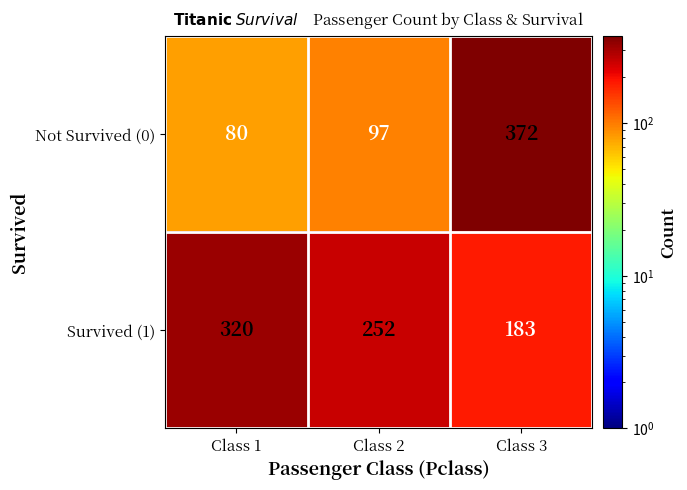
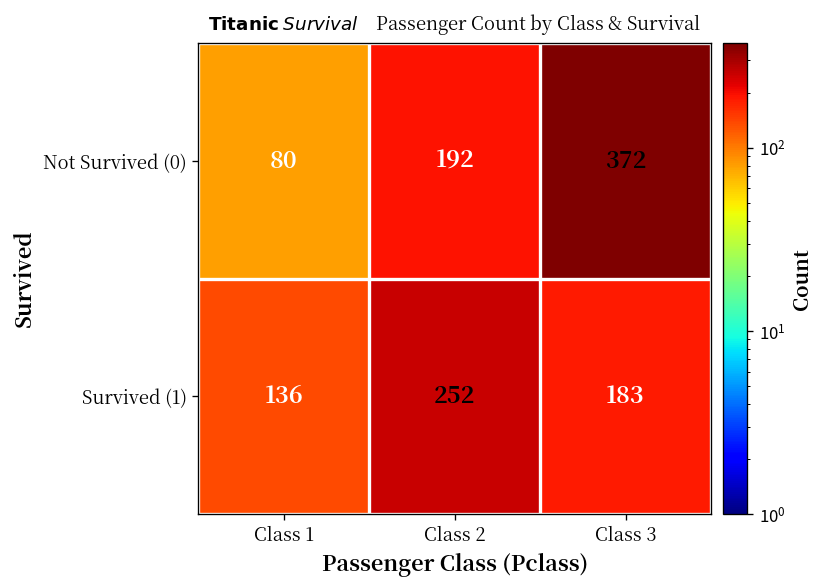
Not Survived (0), Class 2: 97 -> 192
Survived (1), Class 1: 320 -> 136
